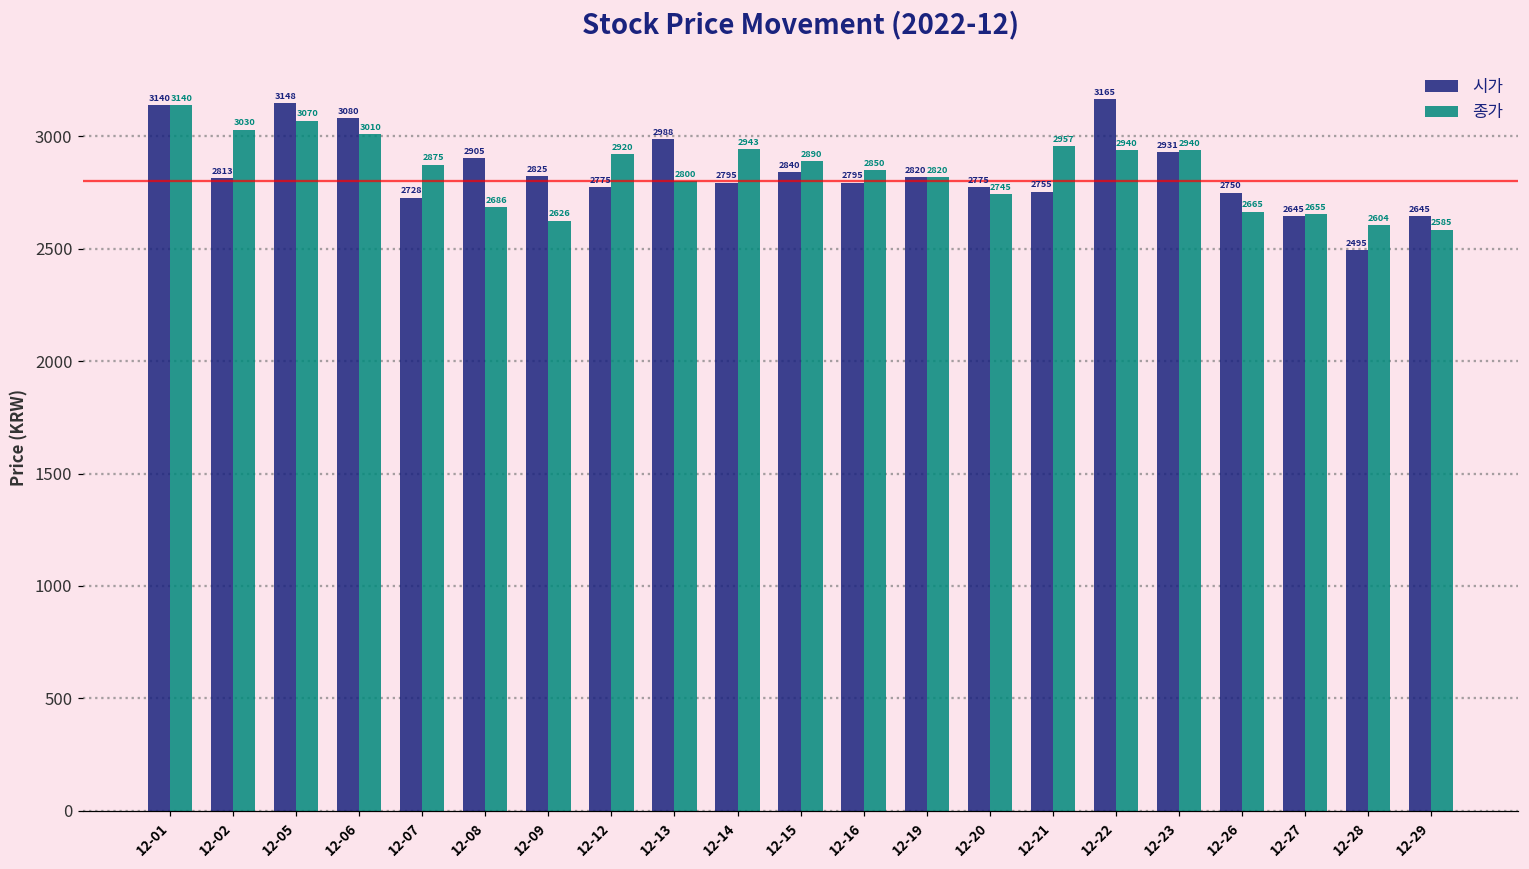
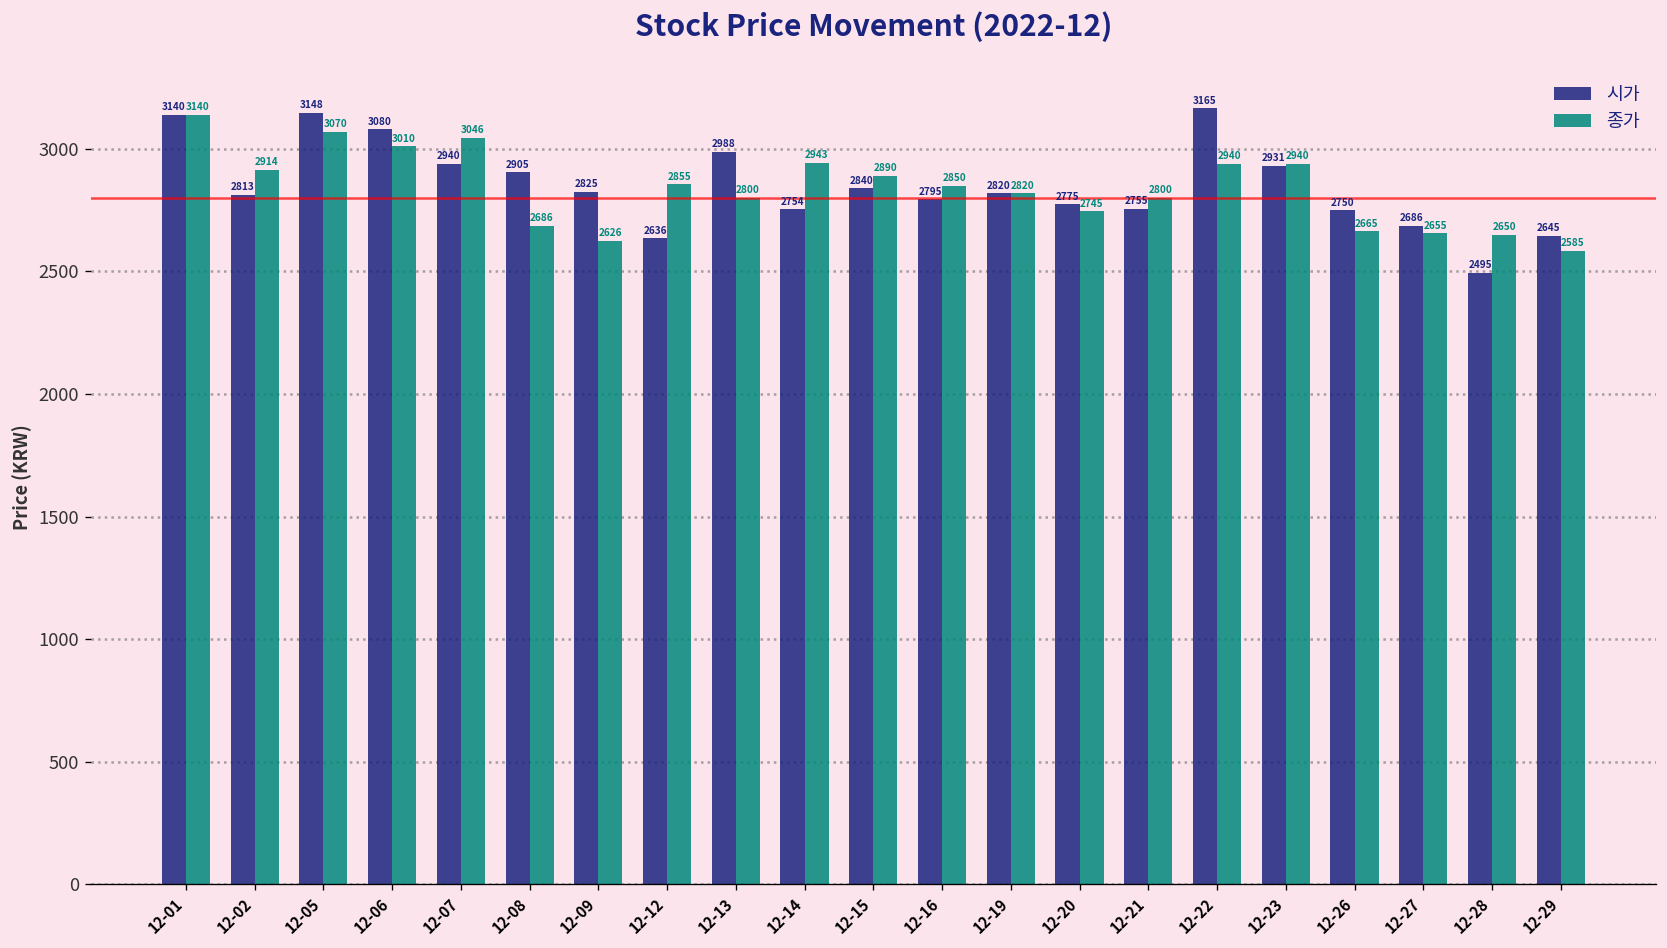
종가, 12-02: 3030 -> 2914
시가, 12-07: 2728 -> 2940
종가, 12-07: 2875 -> 3046
시가, 12-12: 2775 -> 2636
종가, 12-12: 2920 -> 2855
시가, 12-14: 2795 -> 2754
종가, 12-21: 2957 -> 2800
시가, 12-27: 2645 -> 2686
종가, 12-28: 2604 -> 2650
